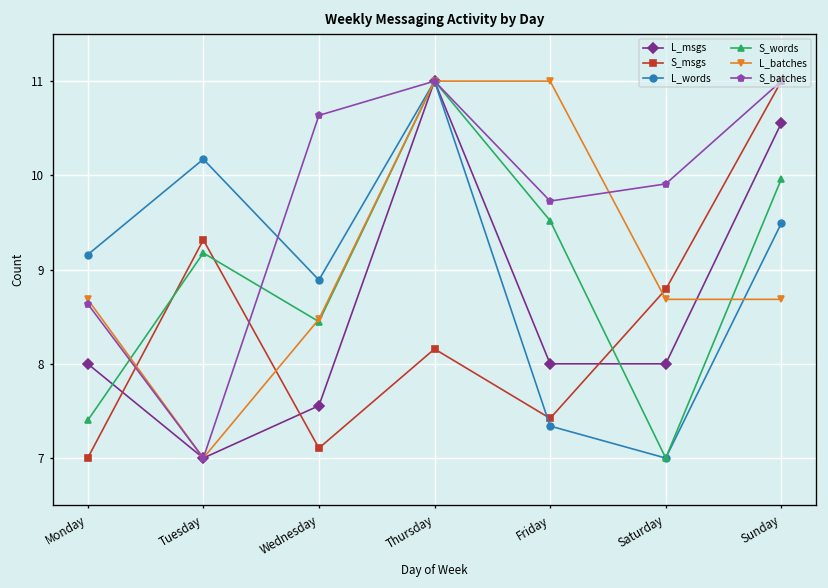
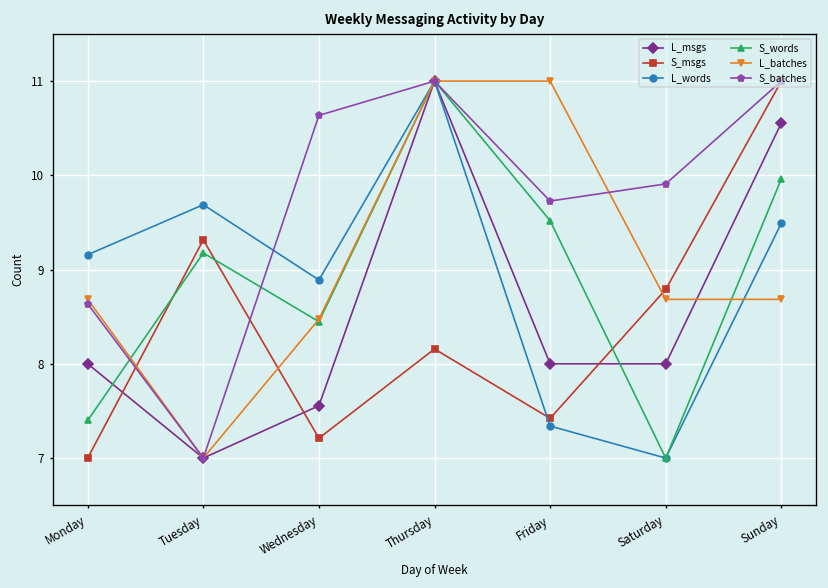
L_words, Tuesday: 10.2 -> 9.7
S_msgs, Wednesday: 7.1 -> 7.2
